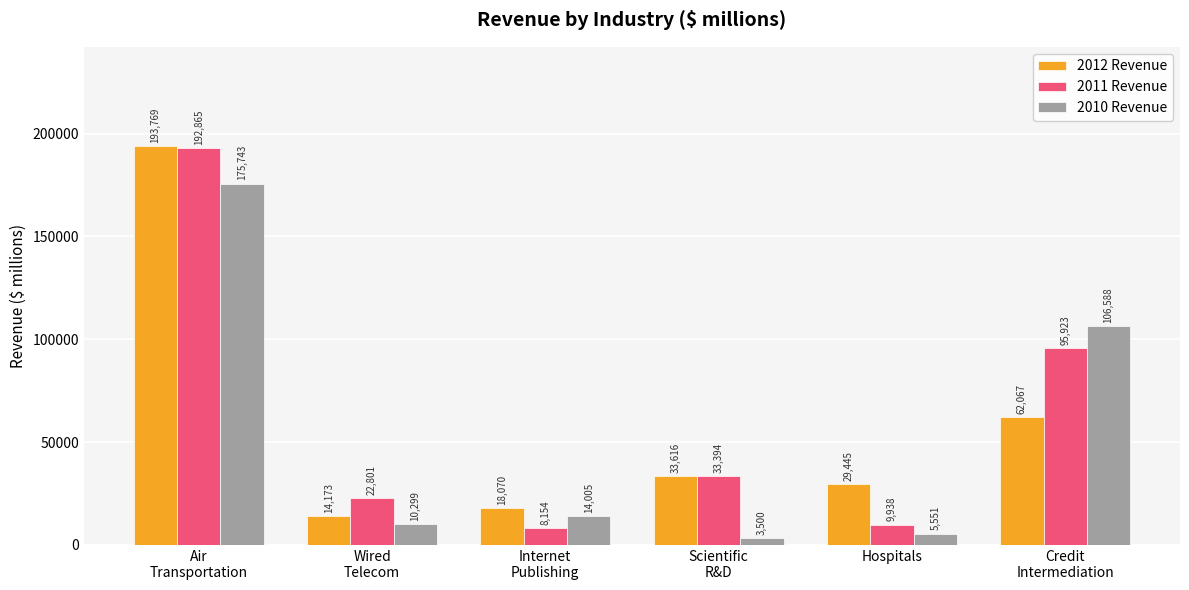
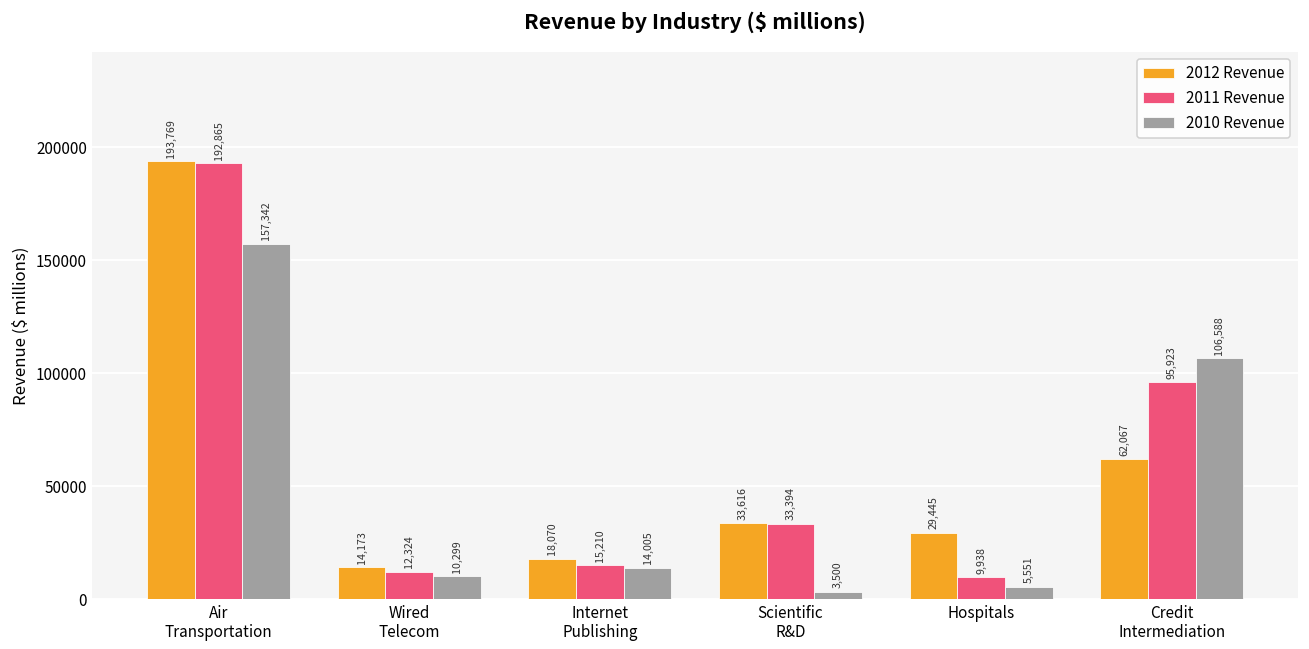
2010 Revenue, Air Transportation: 175,743 -> 157,342
2011 Revenue, Wired Telecom: 22,801 -> 12,324
2011 Revenue, Internet Publishing: 8,154 -> 15,210
